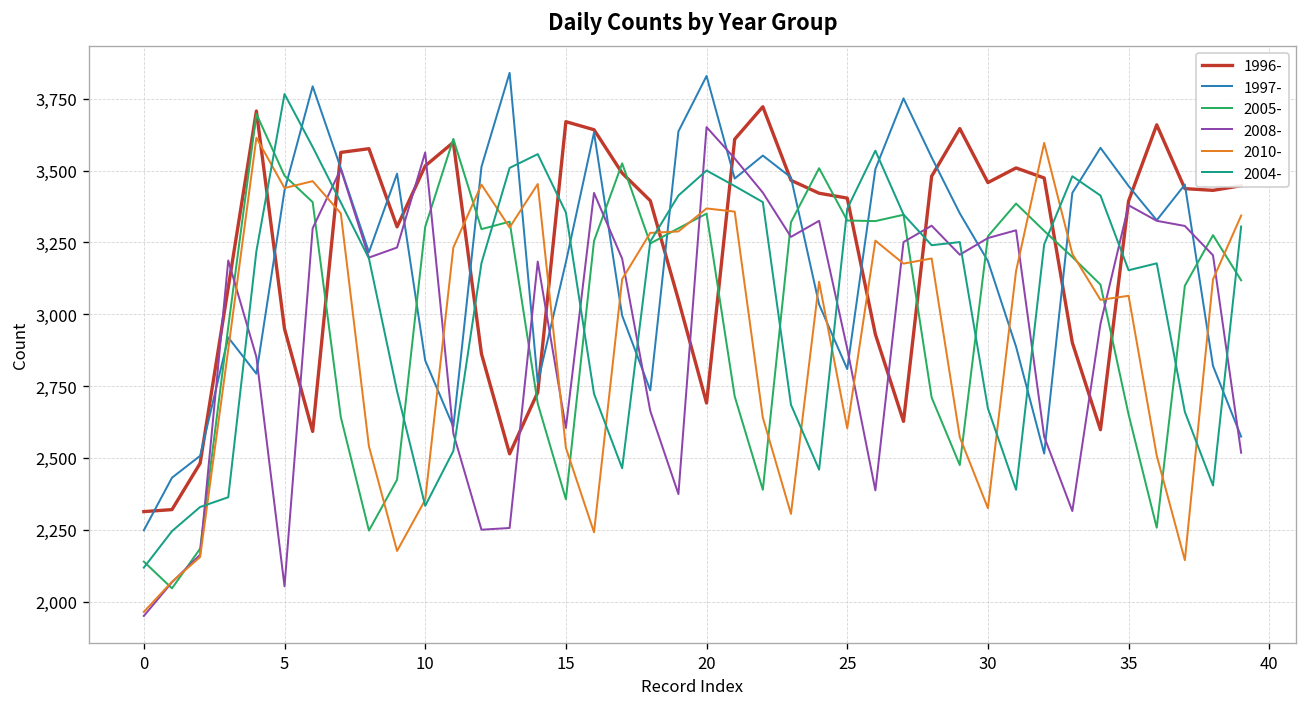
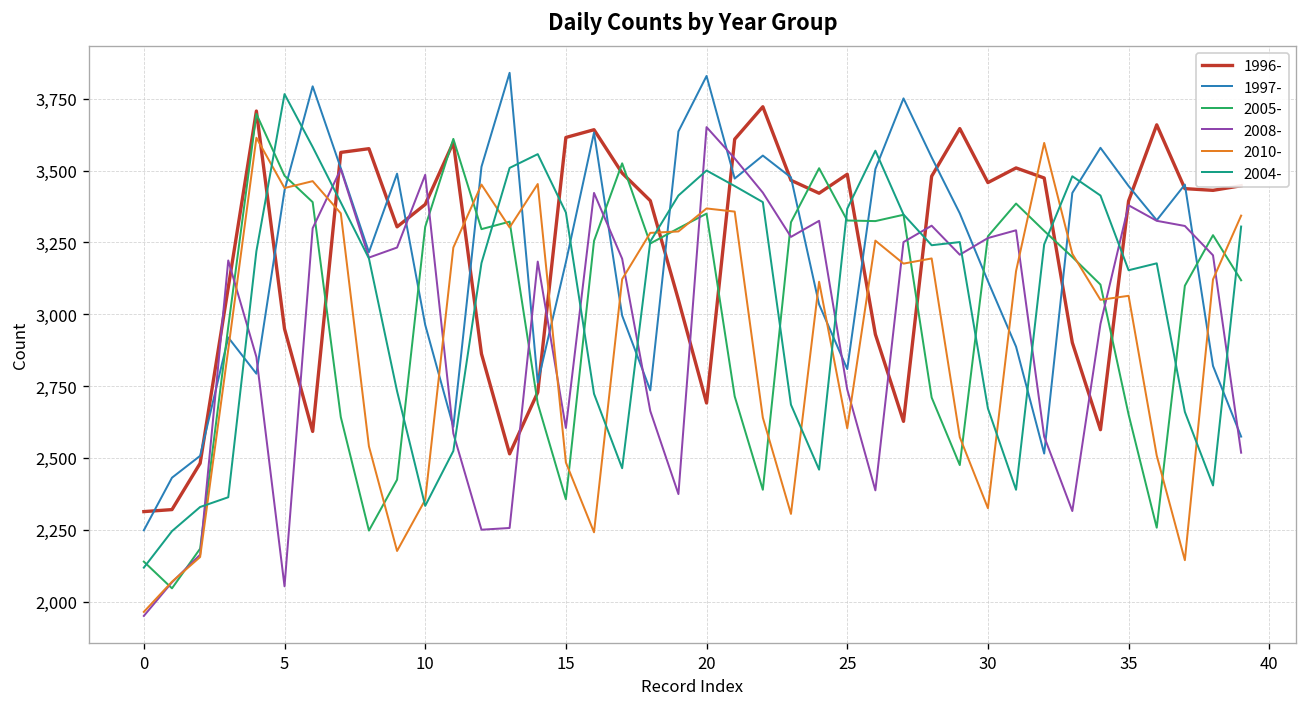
1996-, 10: 3,520 -> 3,380
1997-, 10: 2,840 -> 2,960
2008-, 10: 3,560 -> 3,490
1996-, 15: 3,670 -> 3,620
2010-, 15: 2,540 -> 2,480
1996-, 25: 3,400 -> 3,490
2008-, 25: 2,880 -> 2,740
1997-, 30: 3,190 -> 3,120
